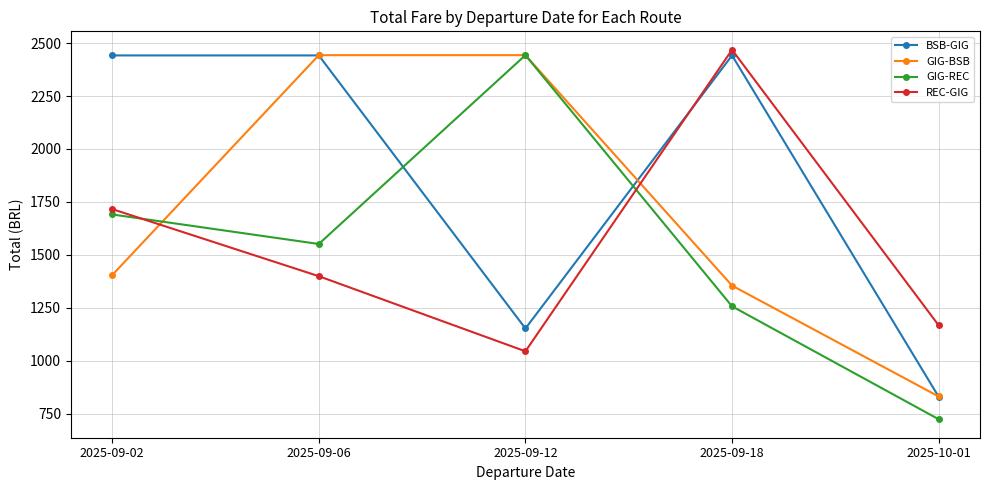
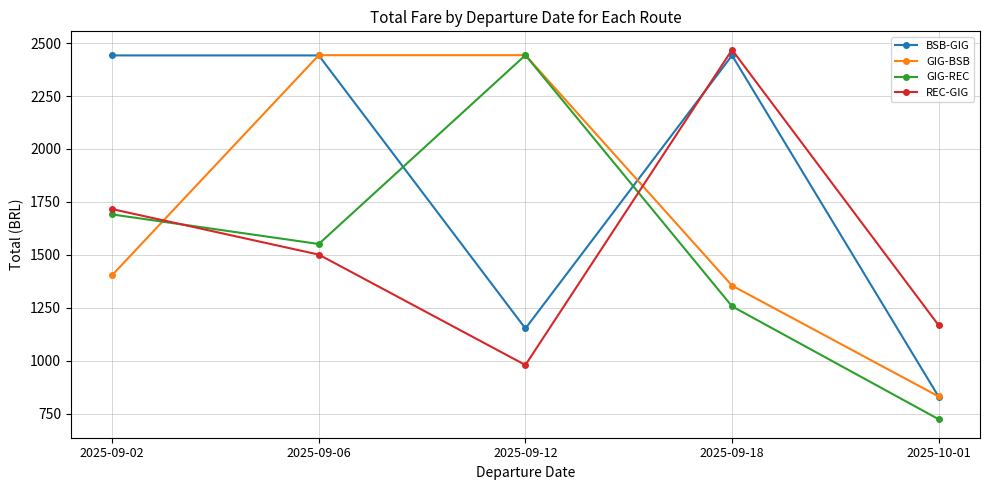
REC-GIG, 2025-09-06: 1400 -> 1500
REC-GIG, 2025-09-12: 1050 -> 980
